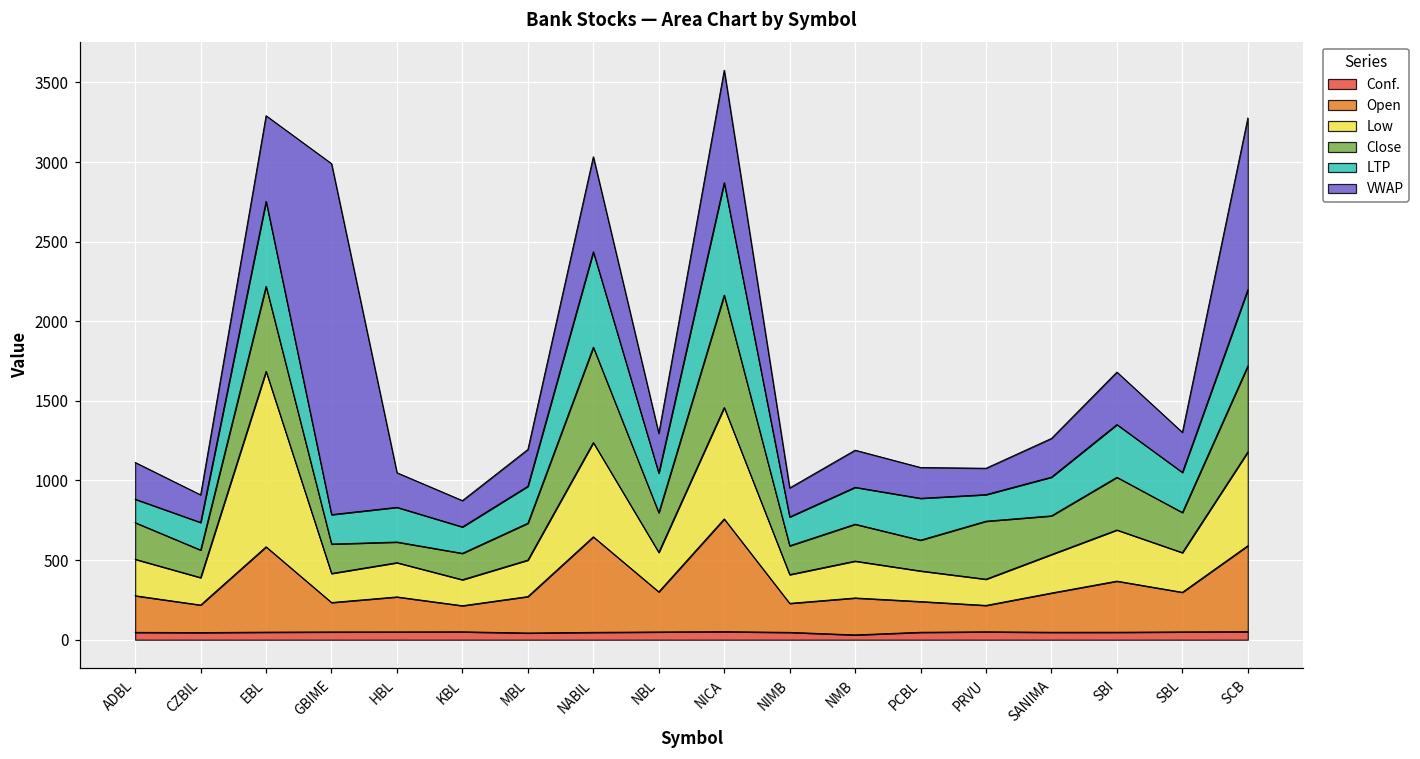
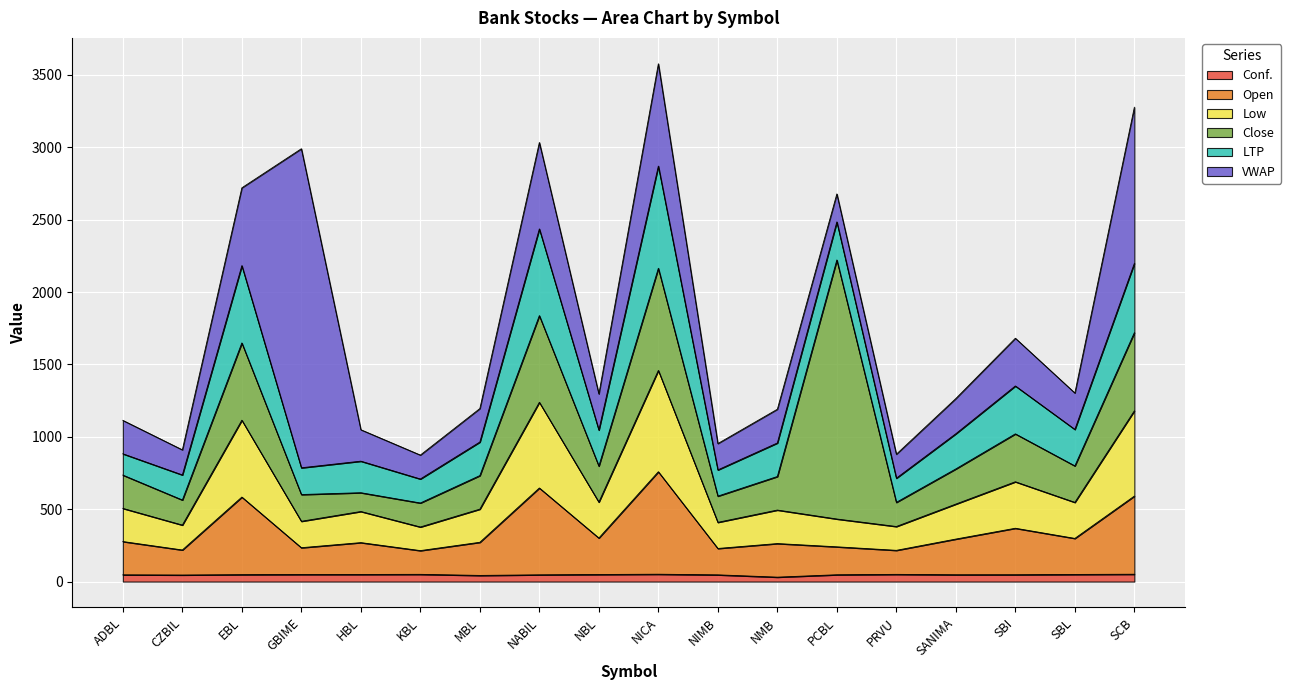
Low, EBL: 1100 -> 530
Close, PCBL: 190 -> 1790
Close, PRVU: 360 -> 170
